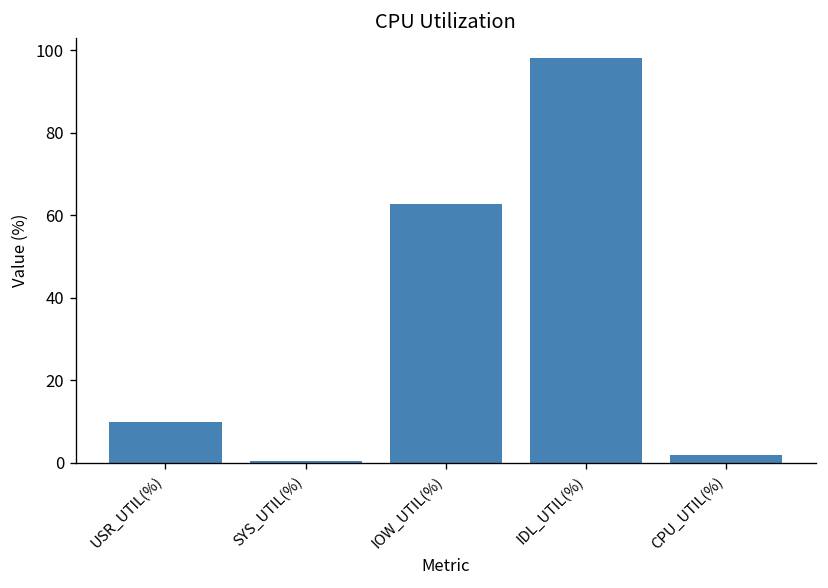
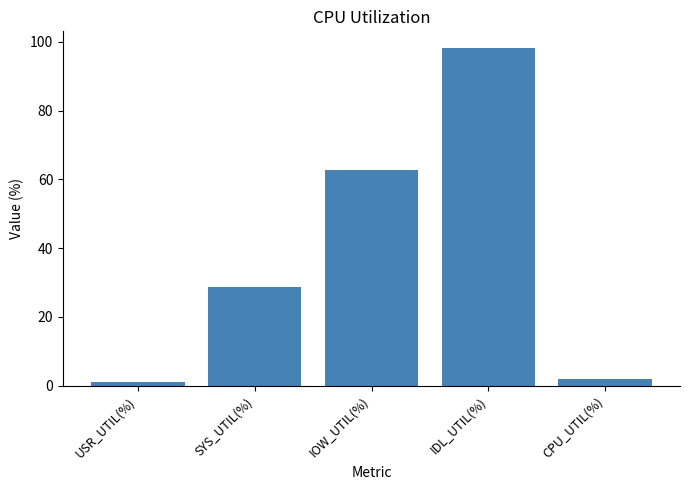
USR_UTIL(%): 10 -> 1
SYS_UTIL(%): 0 -> 29
